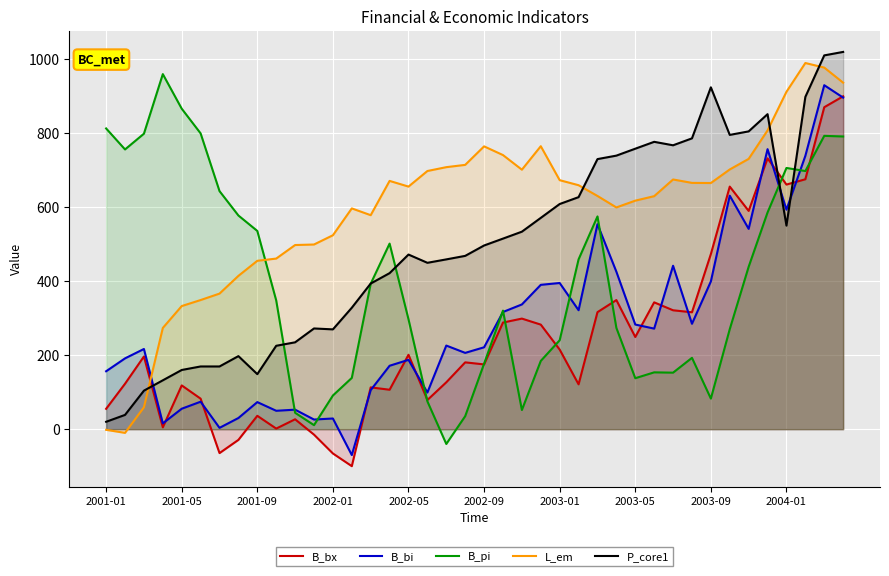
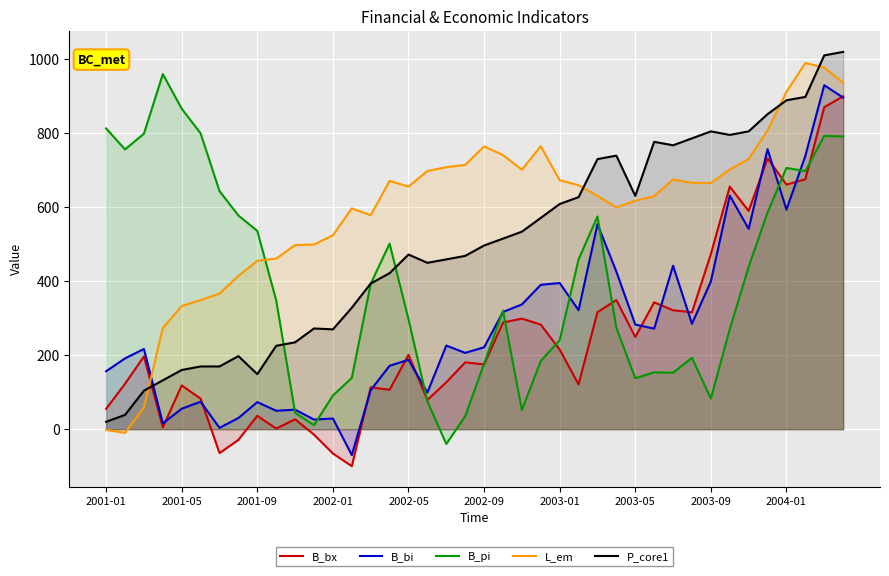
P_core1, 2003-05: 760 -> 630
P_core1, 2003-09: 920 -> 810
P_core1, 2004-01: 550 -> 890
